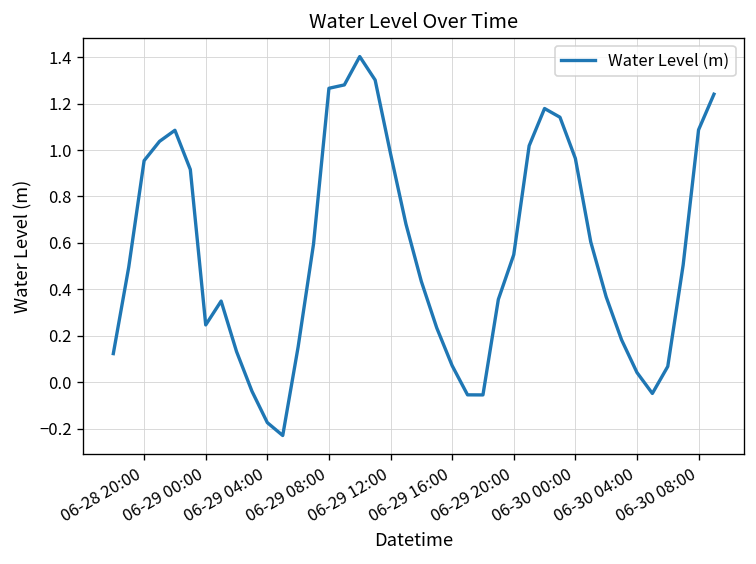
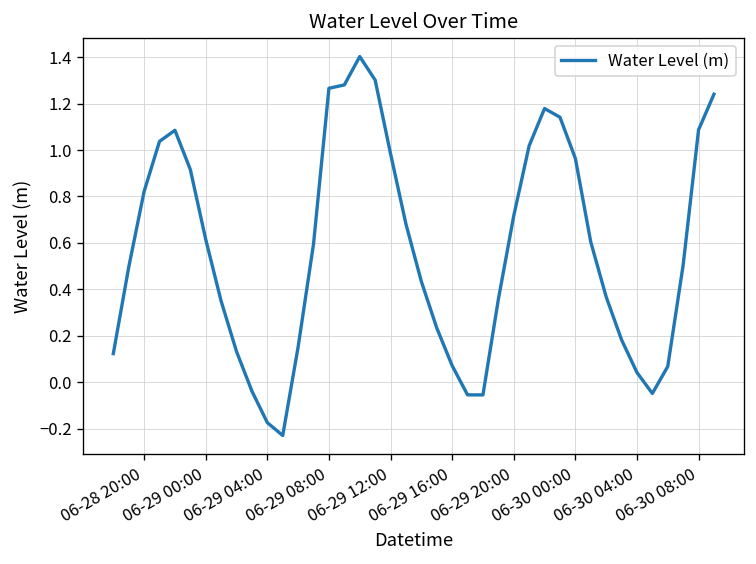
06-28 20:00: 0.95 -> 0.82
06-29 00:00: 0.25 -> 0.61
06-29 20:00: 0.55 -> 0.72
